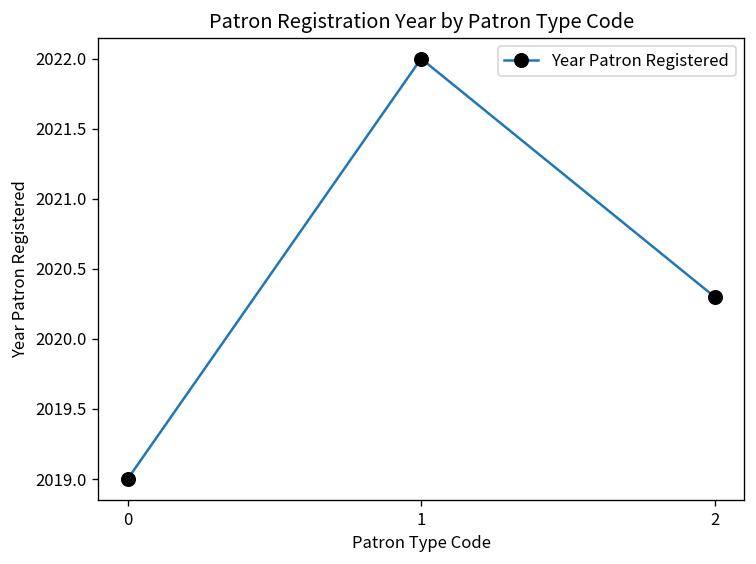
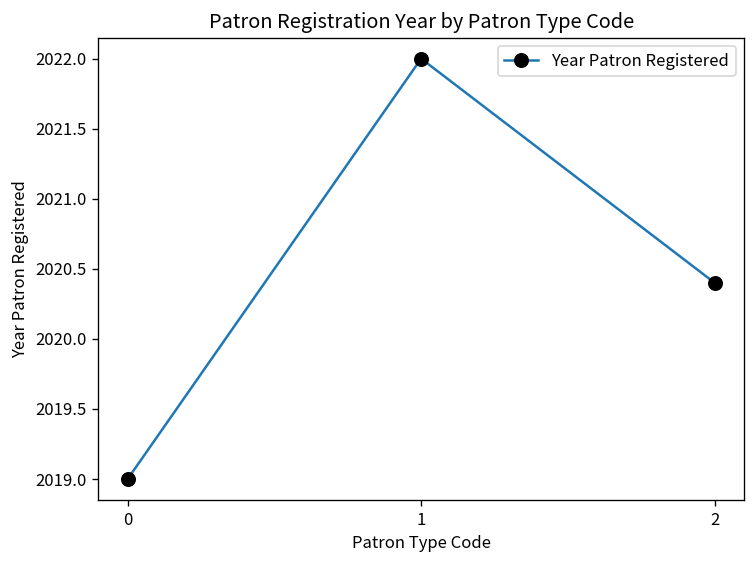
2: 2020.3 -> 2020.4
